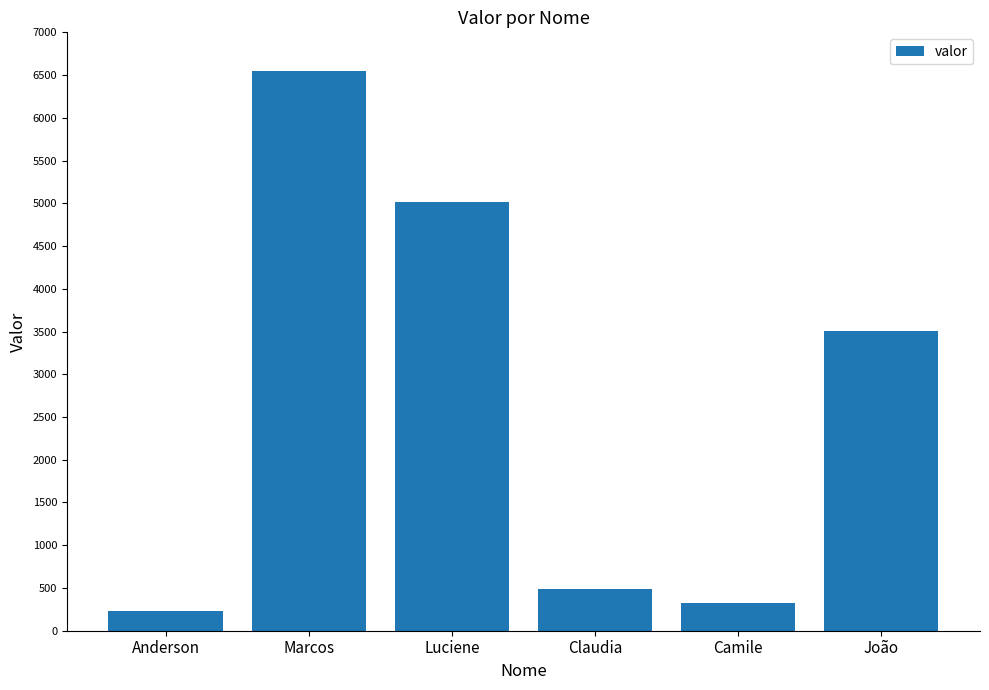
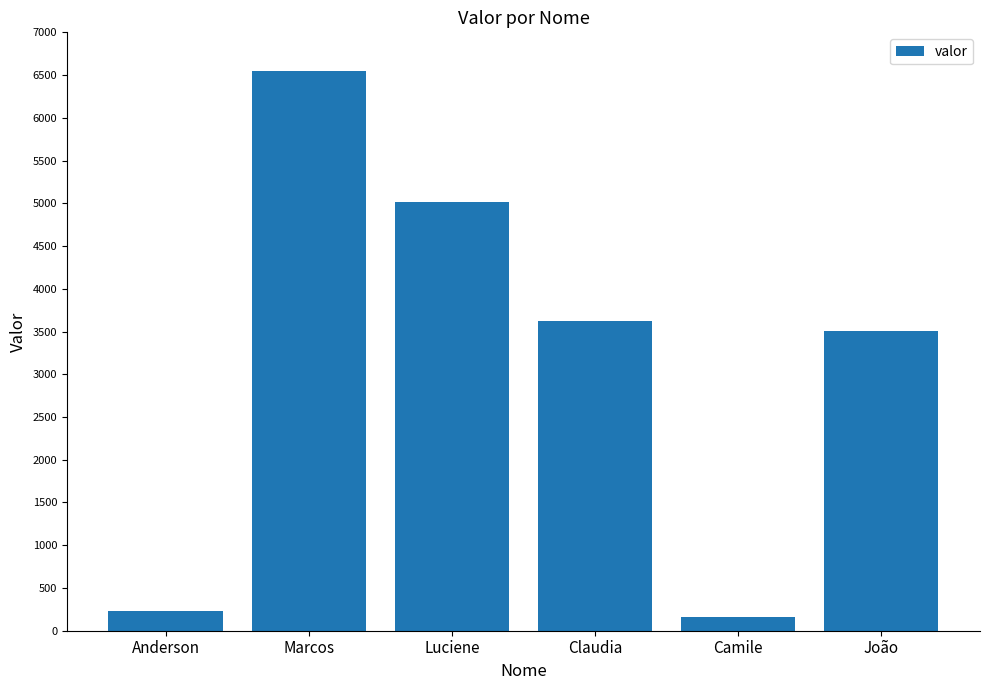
Claudia: 500 -> 3600
Camile: 300 -> 200
